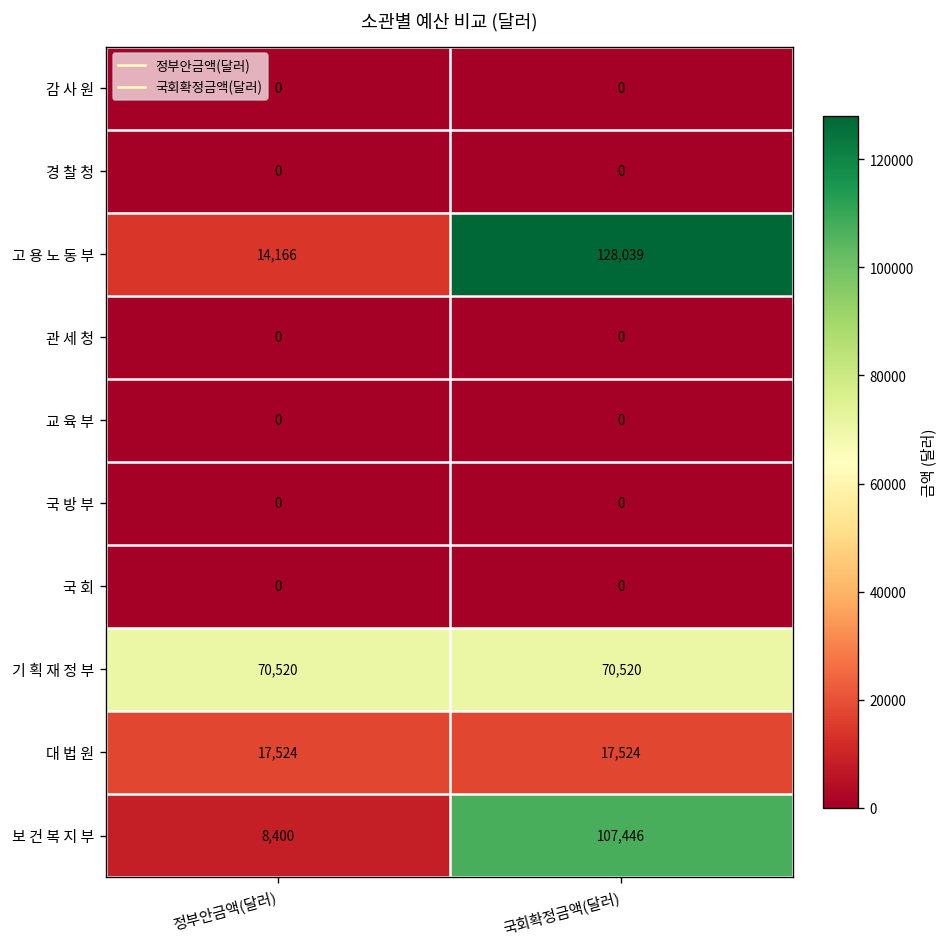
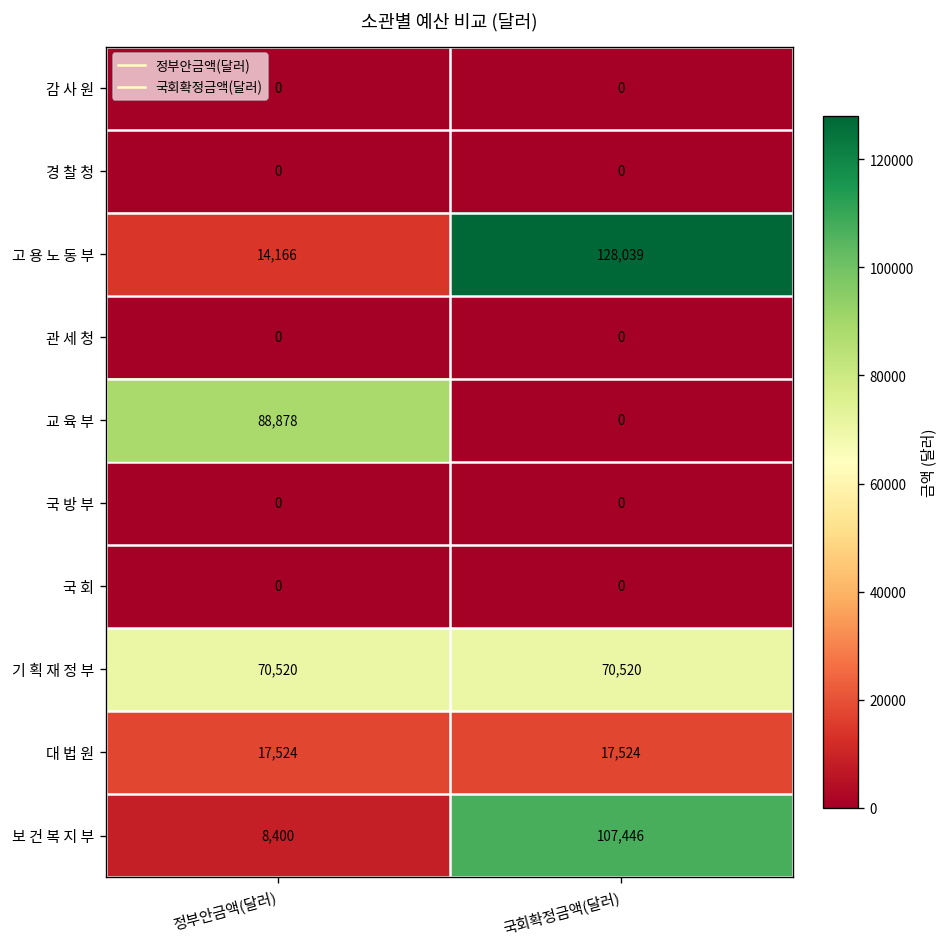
교 육 부, 정부안금액(달러): 0 -> 88,878
